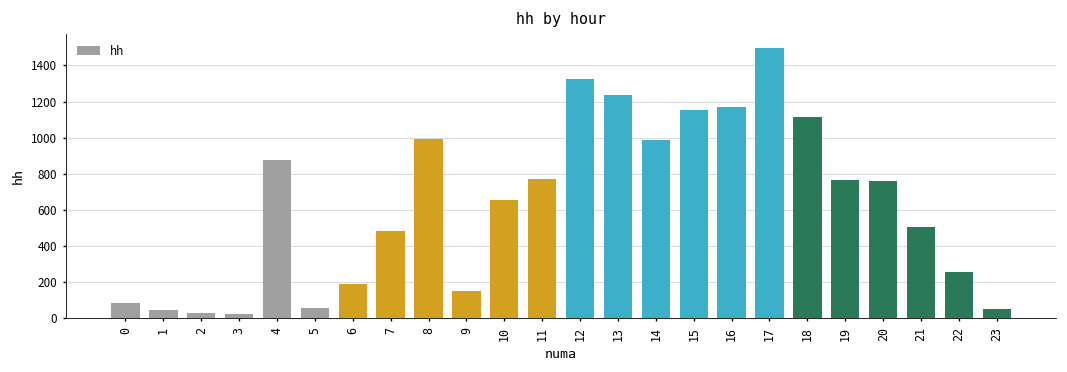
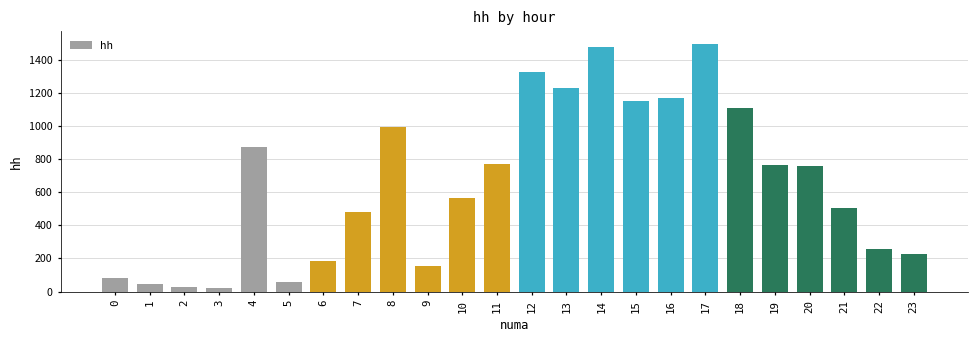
10: 650 -> 570
14: 990 -> 1480
23: 50 -> 230
